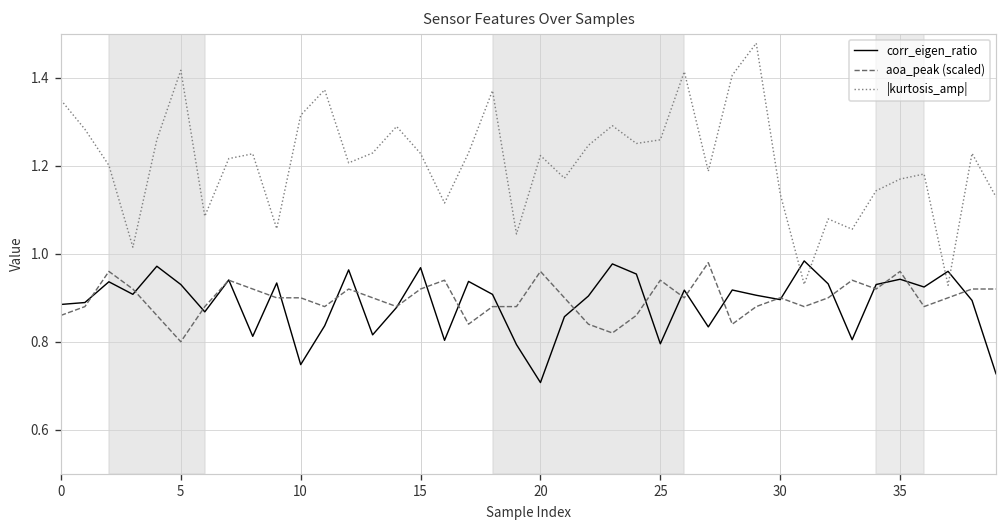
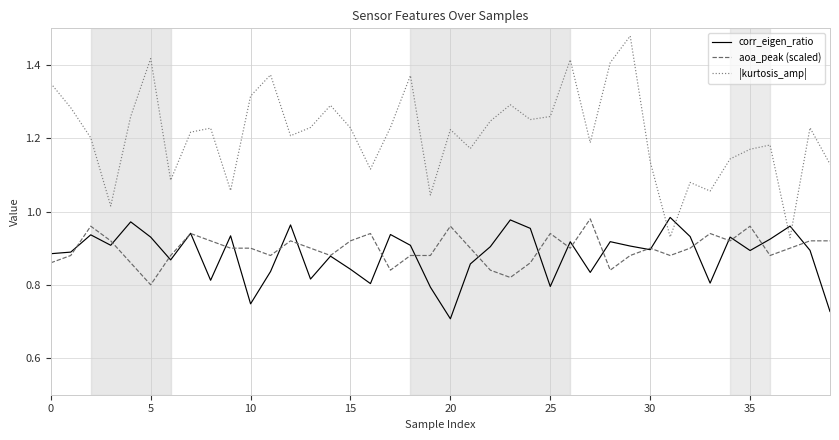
corr_eigen_ratio, 15: 0.97 -> 0.84
corr_eigen_ratio, 35: 0.94 -> 0.89
